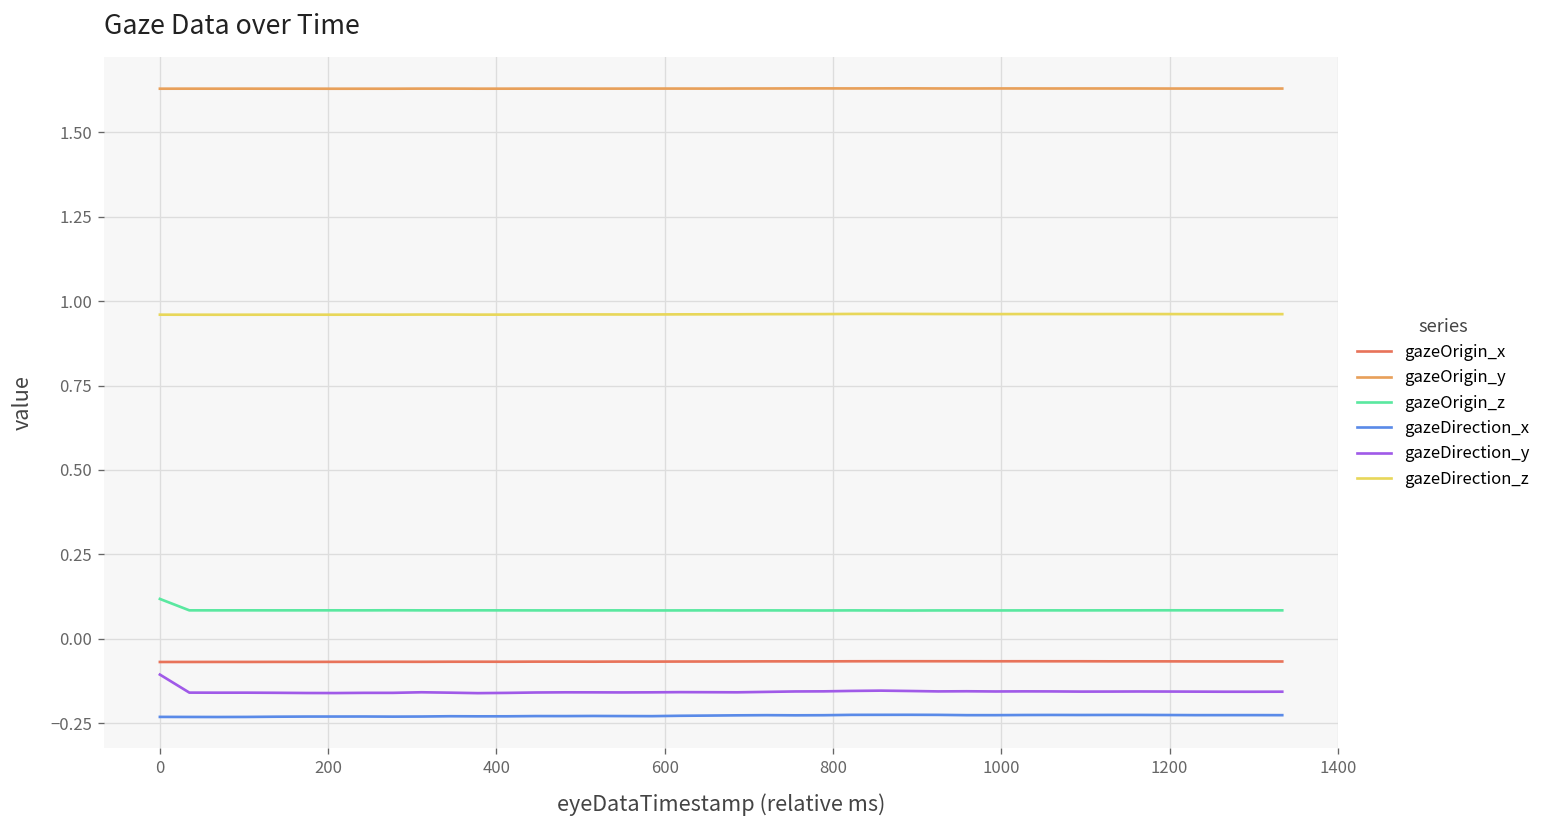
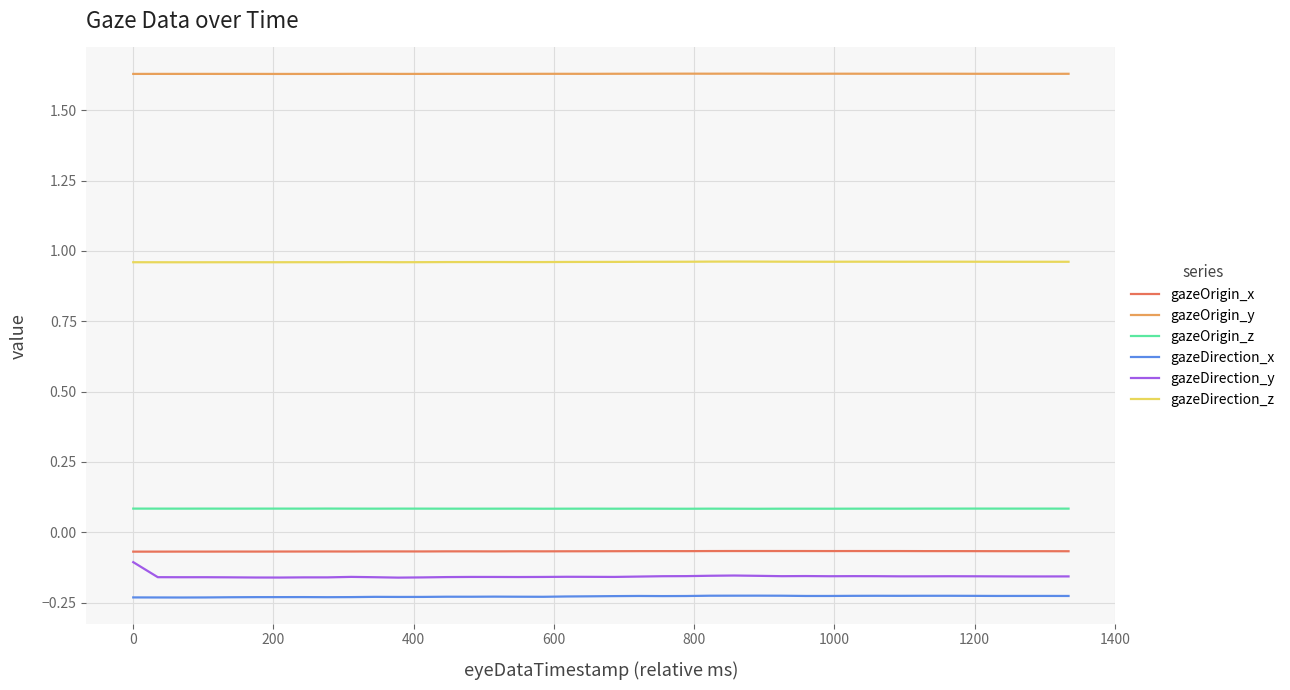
gazeOrigin_z, 0: 0.12 -> 0.08
